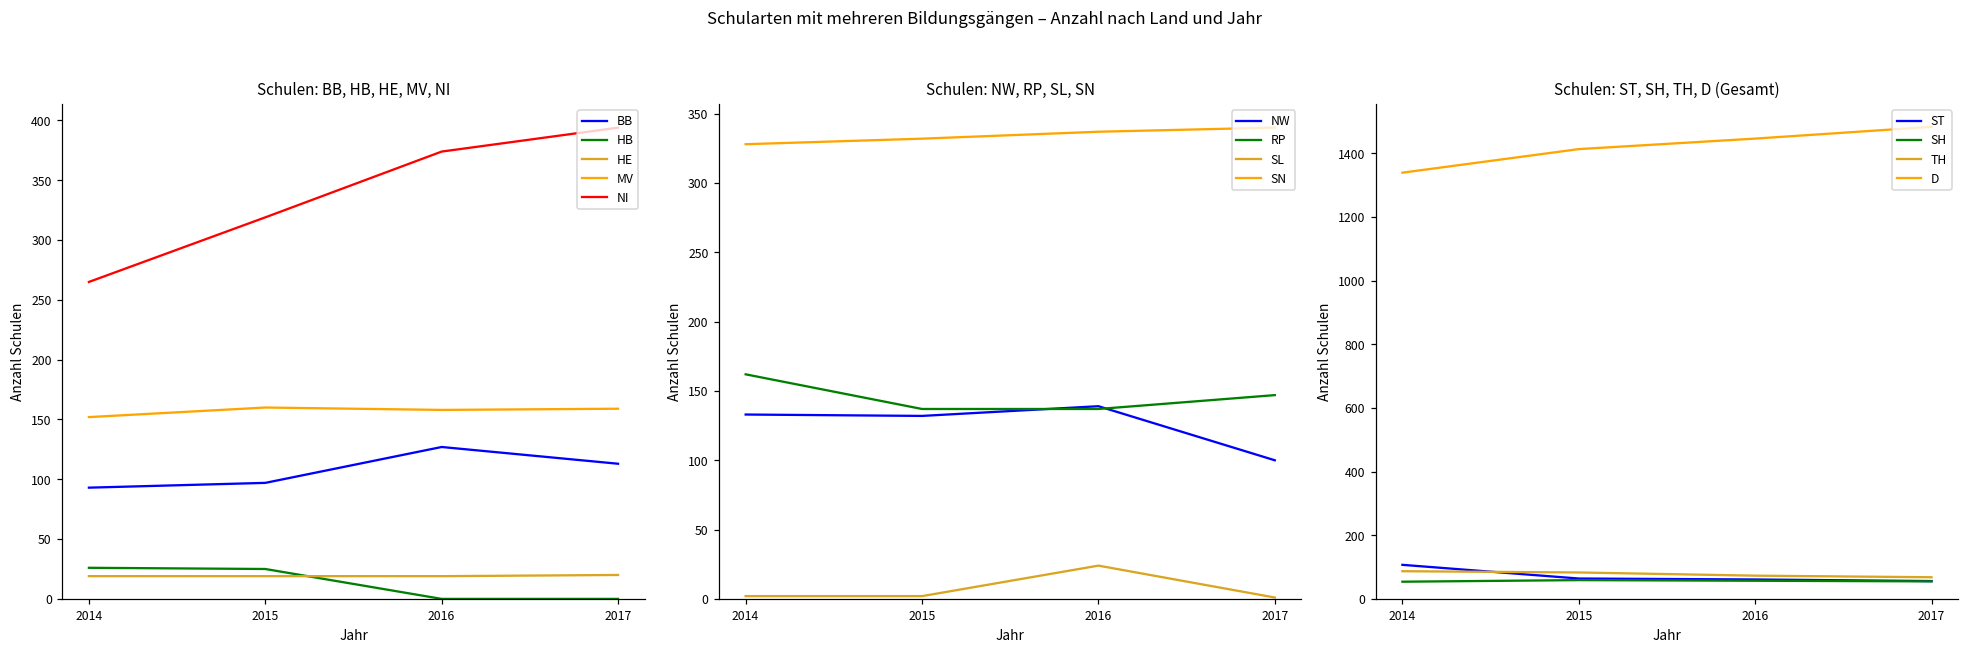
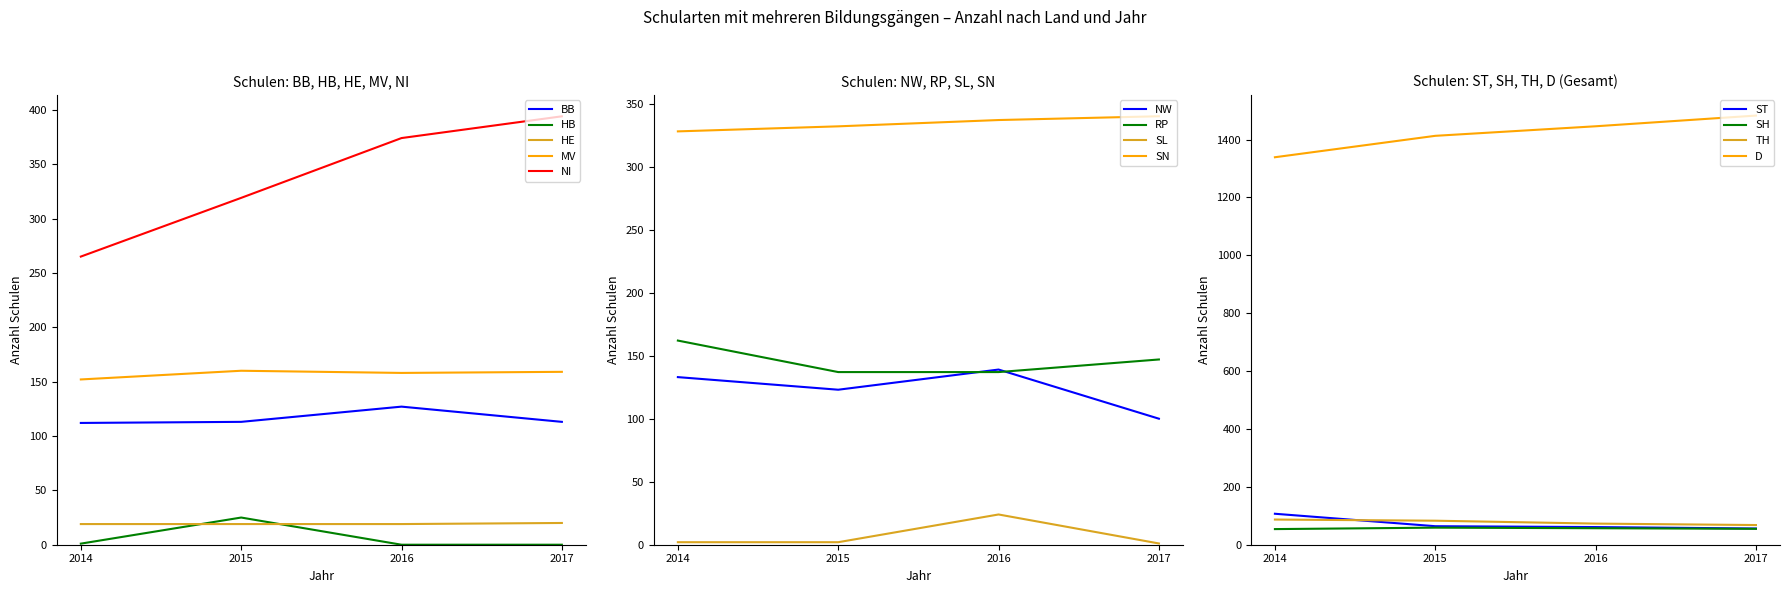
Schulen: BB, HB, HE, MV, NI, BB, 2014: 93 -> 112
Schulen: BB, HB, HE, MV, NI, HB, 2014: 26 -> 1
Schulen: BB, HB, HE, MV, NI, BB, 2015: 97 -> 113
Schulen: NW, RP, SL, SN, NW, 2015: 132 -> 123
